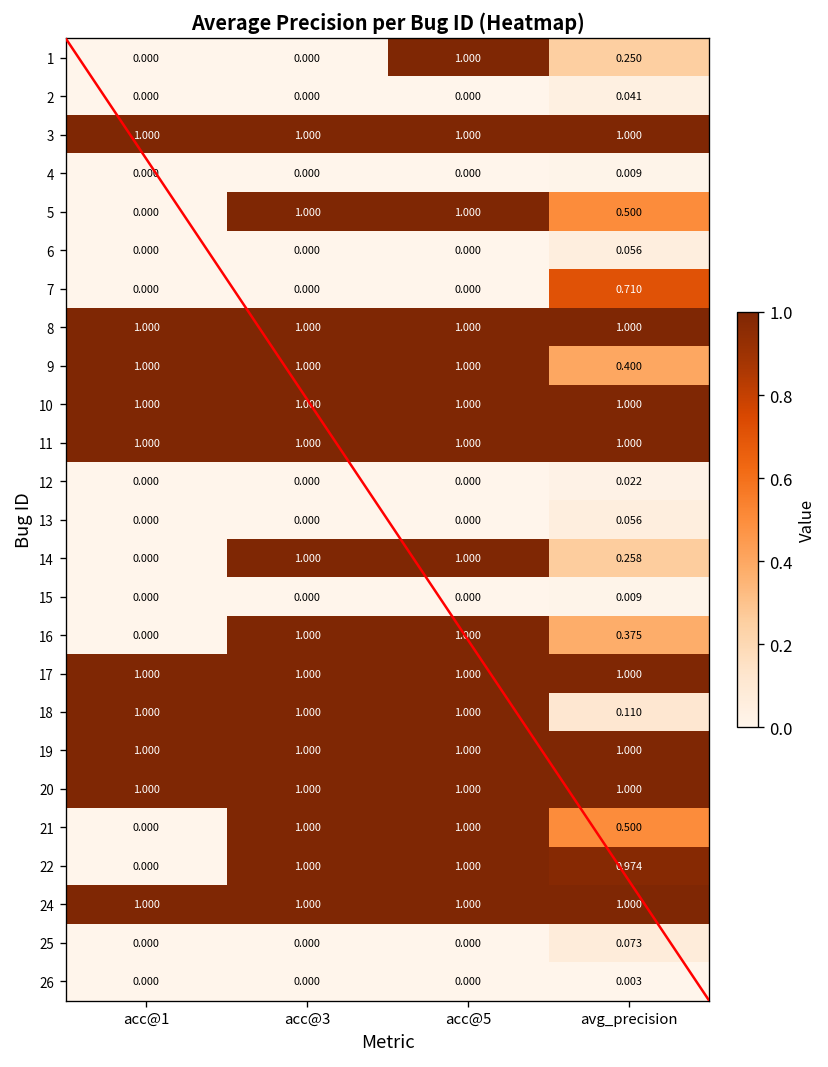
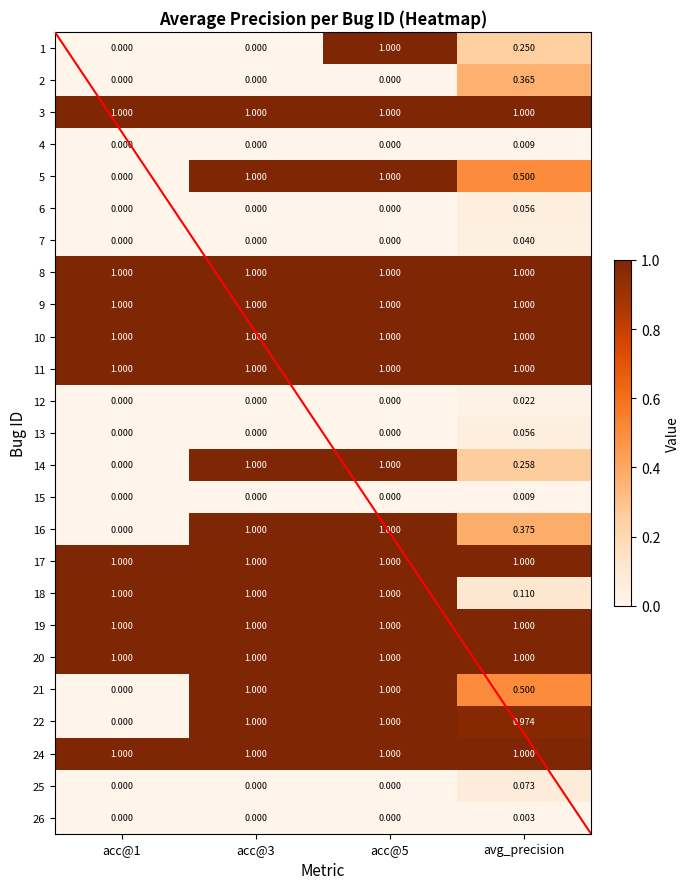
2, avg_precision: 0.041 -> 0.365
7, avg_precision: 0.710 -> 0.040
9, avg_precision: 0.400 -> 1.000
